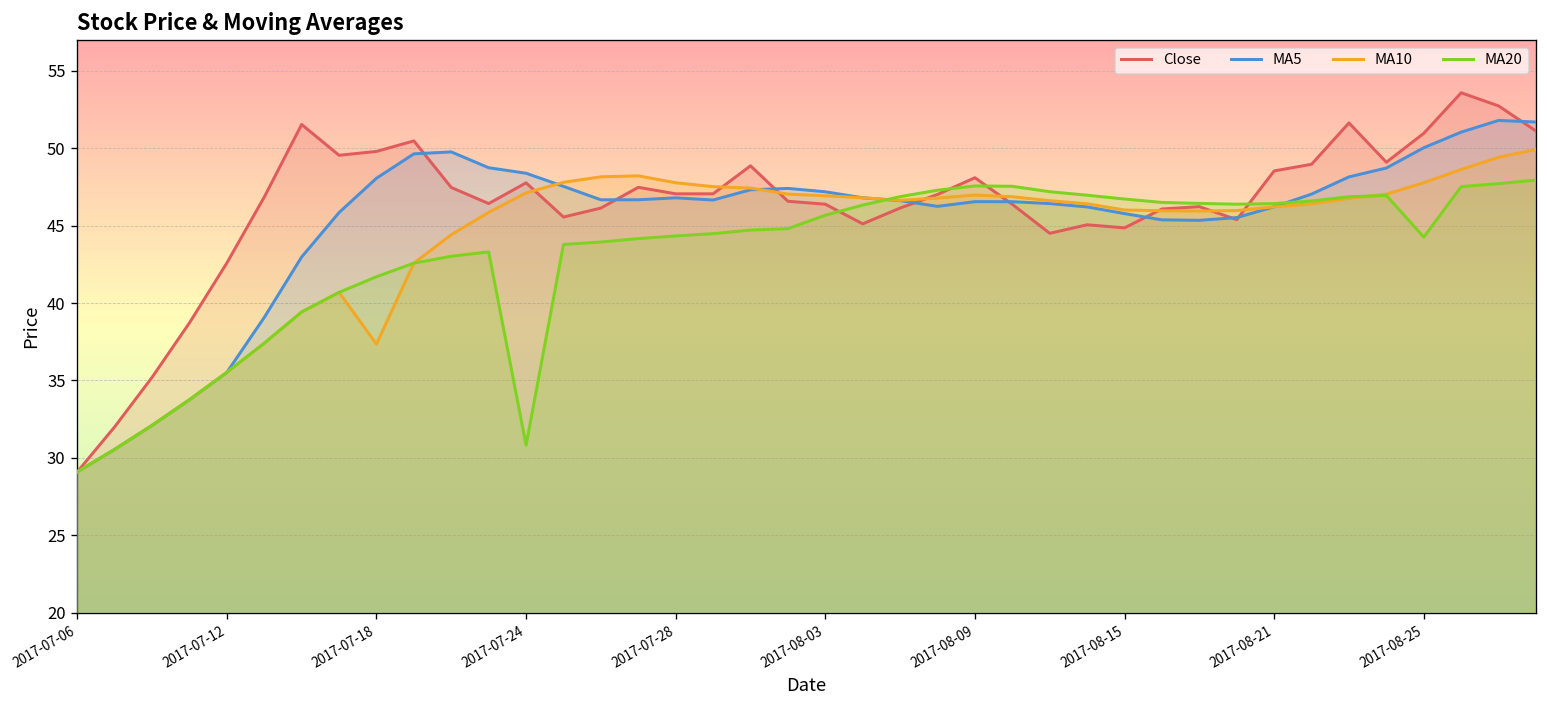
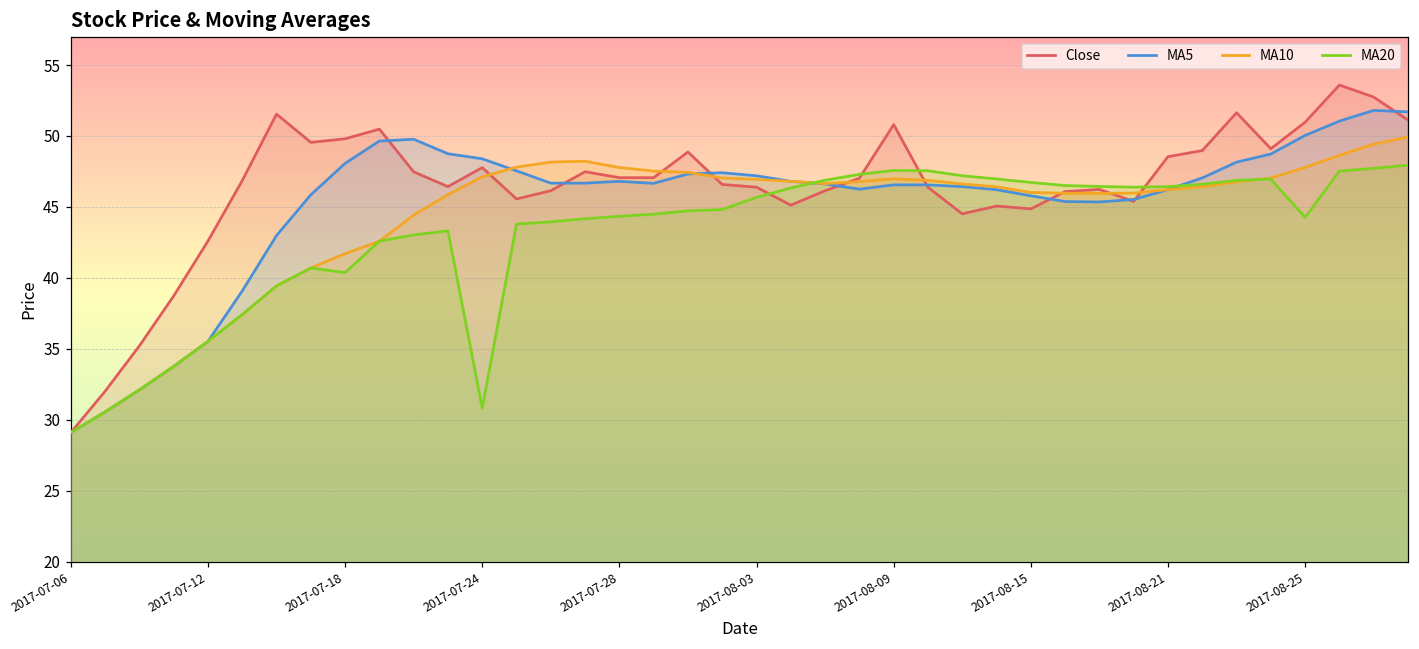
MA10, 2017-07-18: 37.3 -> 41.7
MA20, 2017-07-18: 41.7 -> 40.4
Close, 2017-08-09: 48.1 -> 50.8
